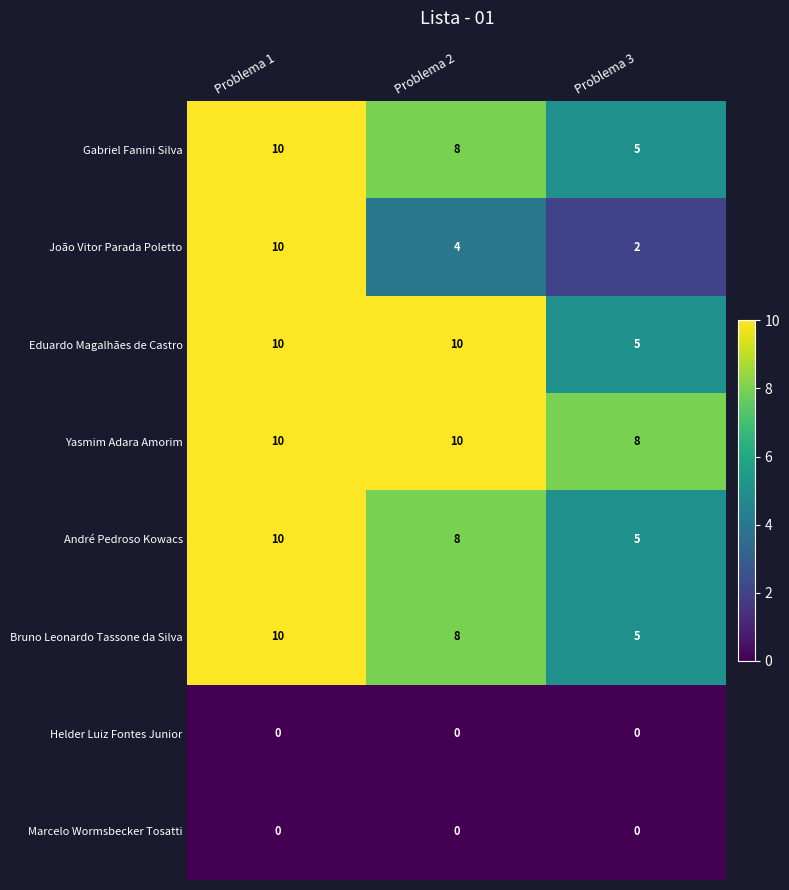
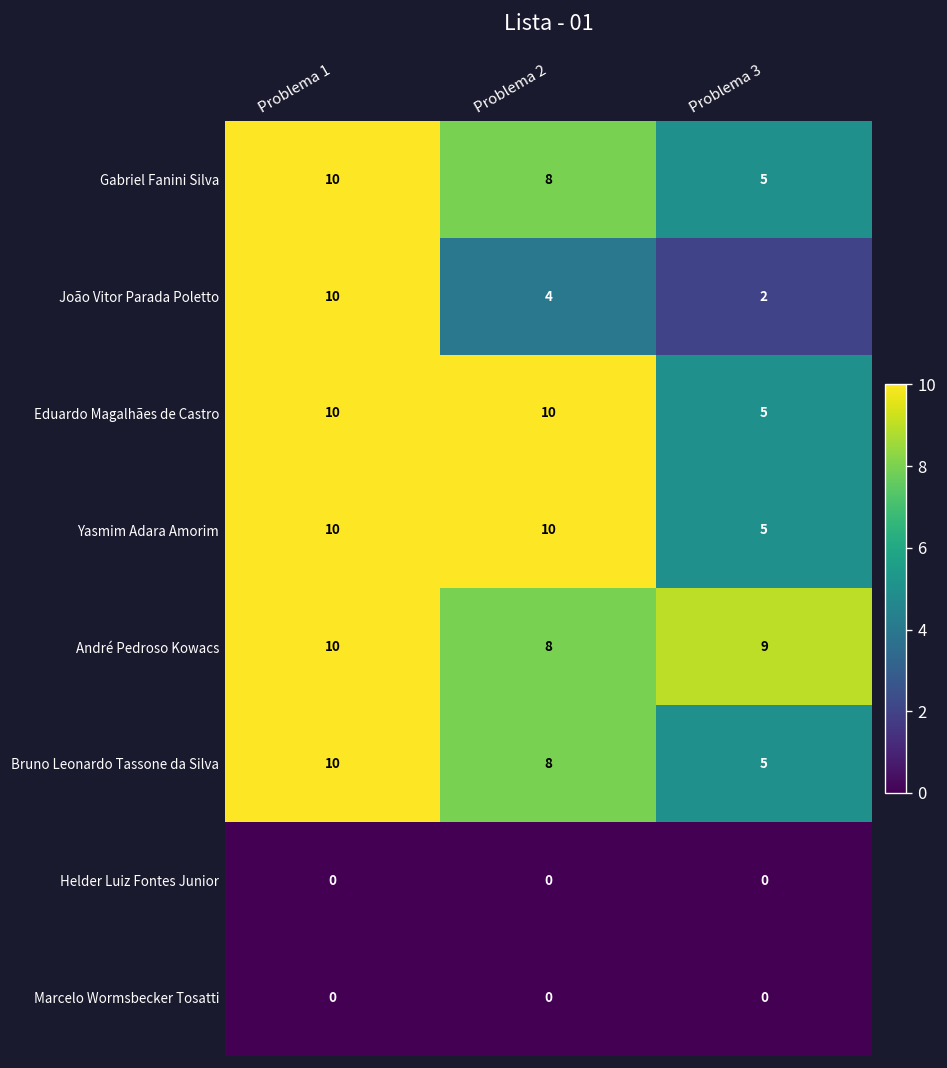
Yasmim Adara Amorim, Problema 3: 8 -> 5
André Pedroso Kowacs, Problema 3: 5 -> 9
